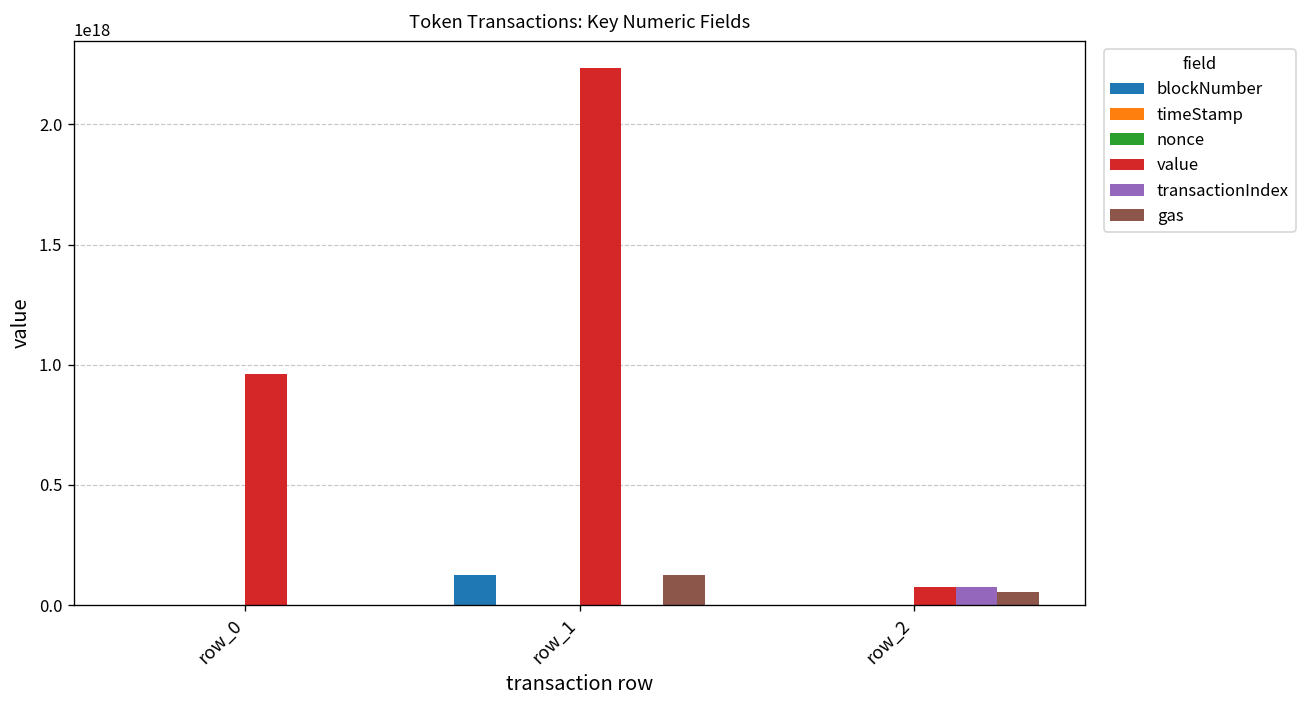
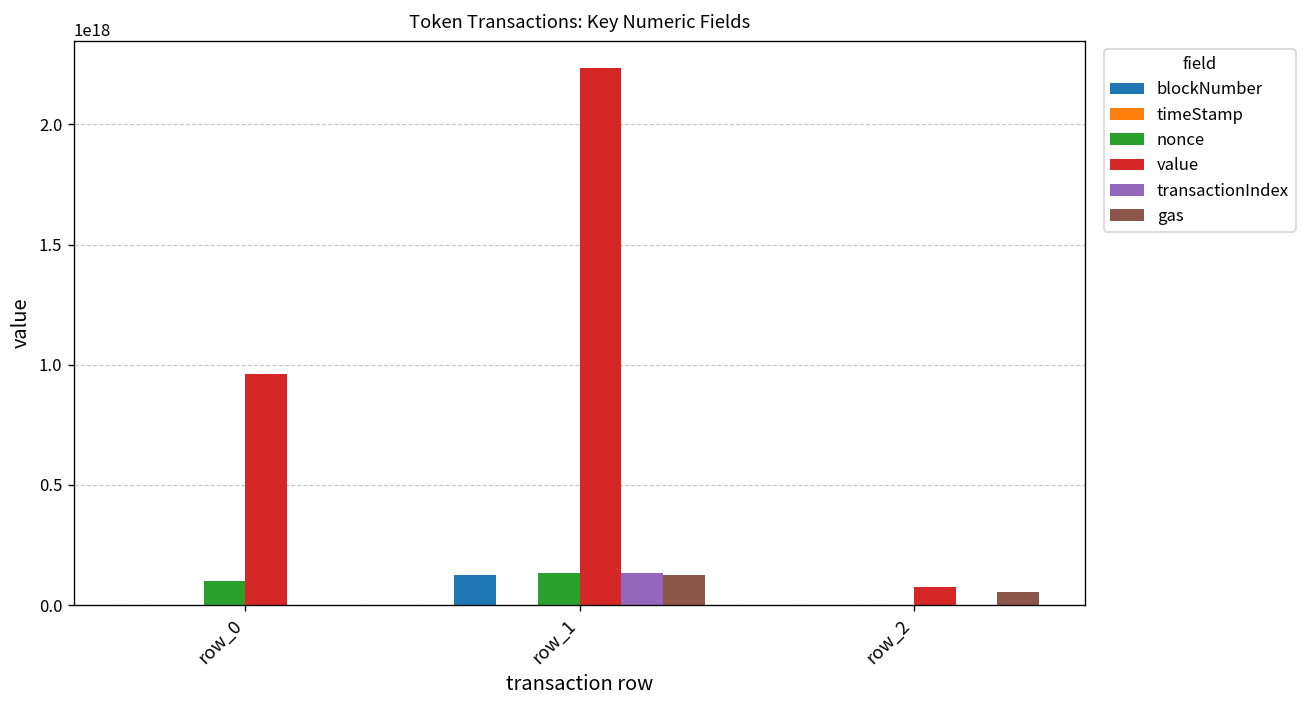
nonce, row_0: 0 -> 100000000000000000
nonce, row_1: 0 -> 130000000000000000
transactionIndex, row_1: 0 -> 130000000000000000
transactionIndex, row_2: 80000000000000000 -> 0
